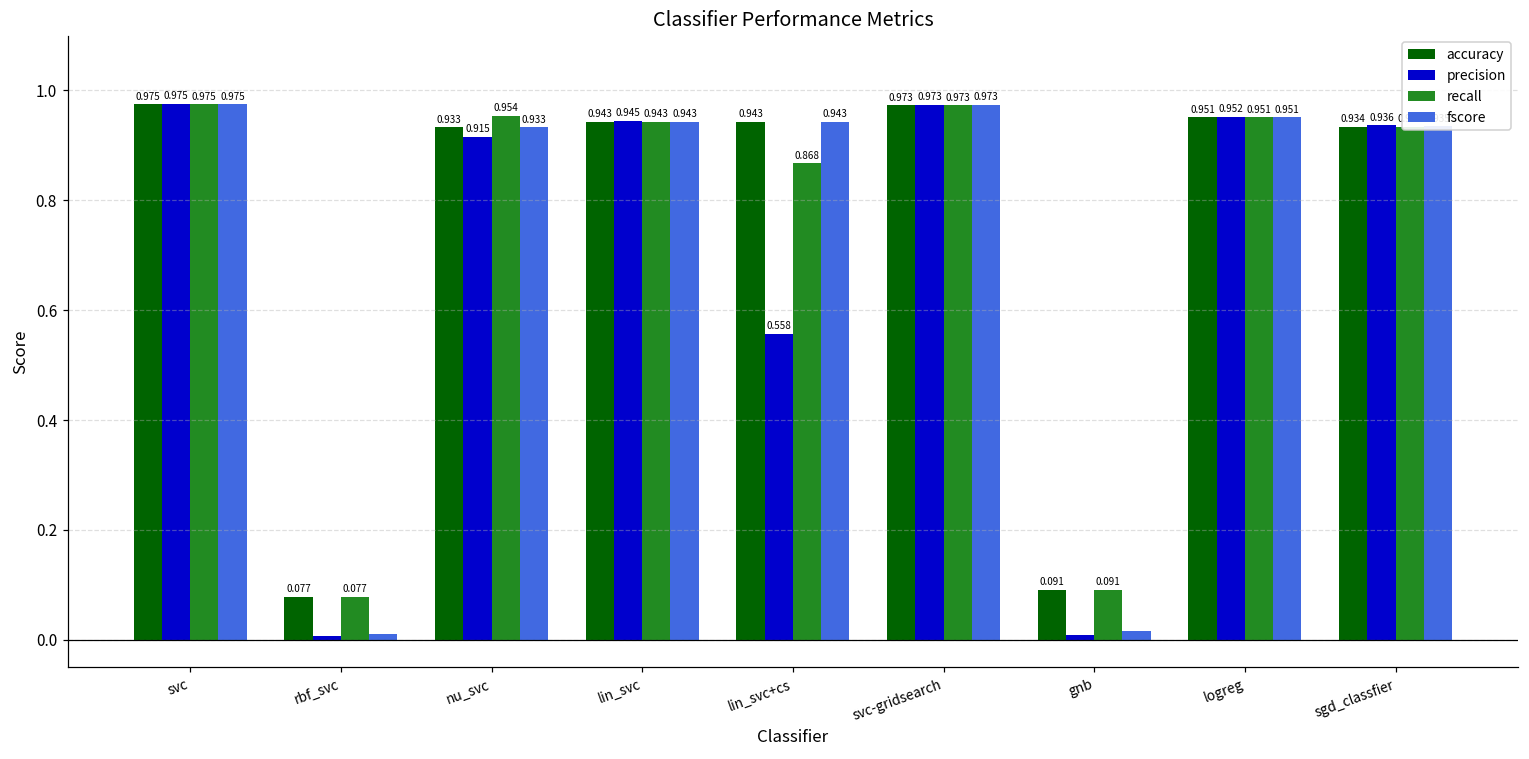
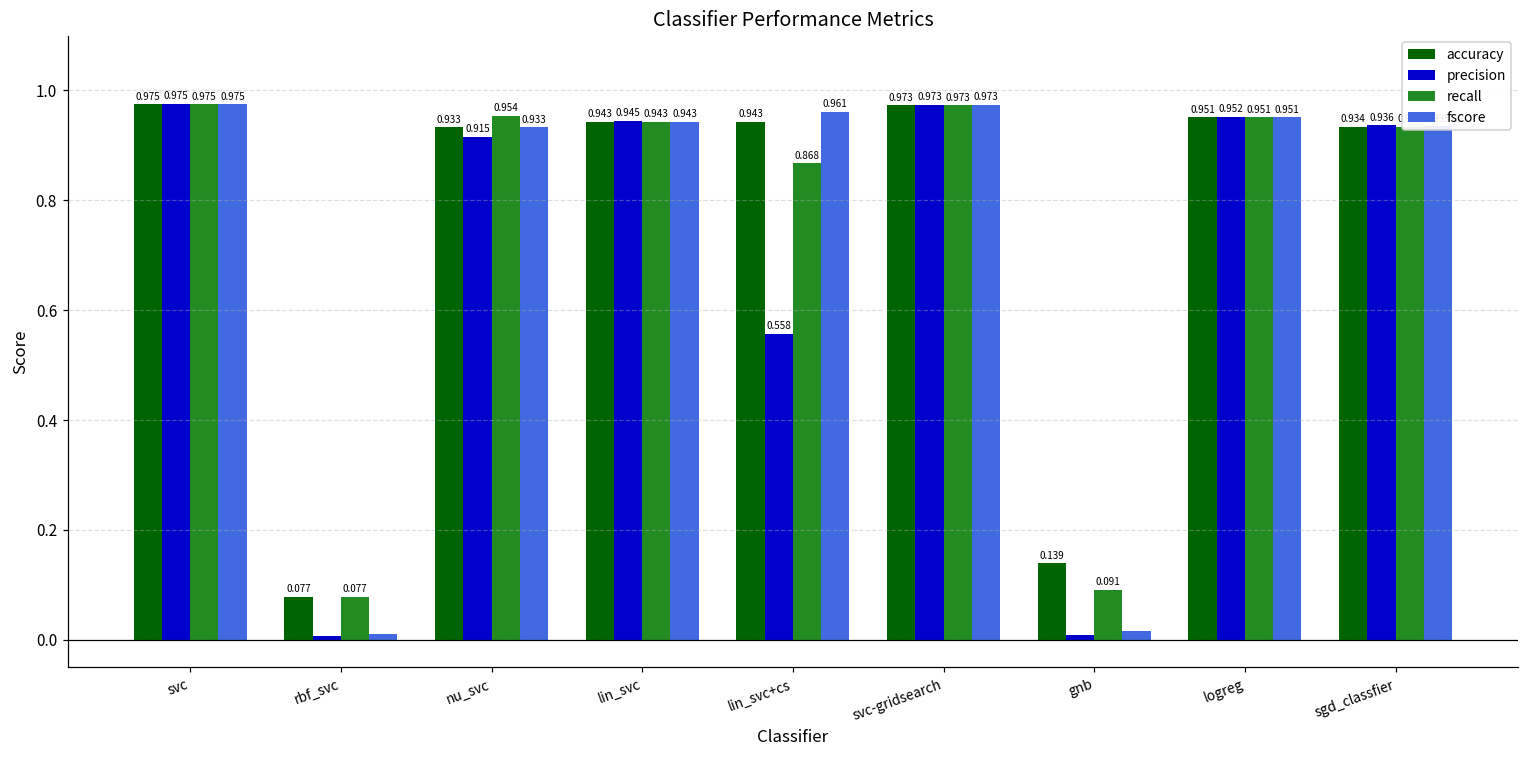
fscore, lin_svc+cs: 0.943 -> 0.961
accuracy, gnb: 0.091 -> 0.139
